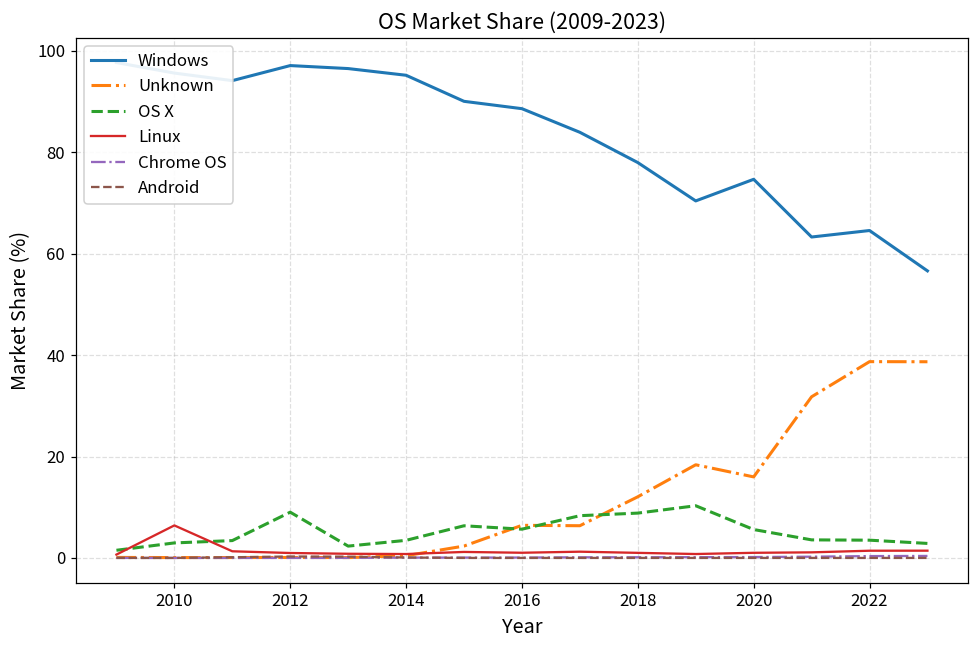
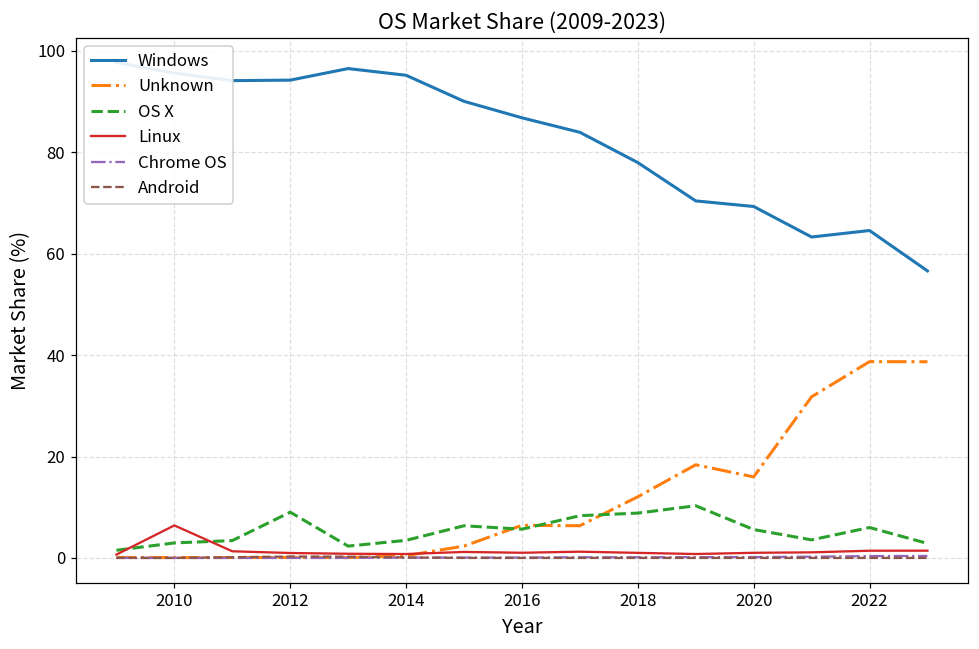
Windows, 2012: 97 -> 94
Windows, 2016: 89 -> 87
Windows, 2020: 75 -> 69
OS X, 2022: 4 -> 6
